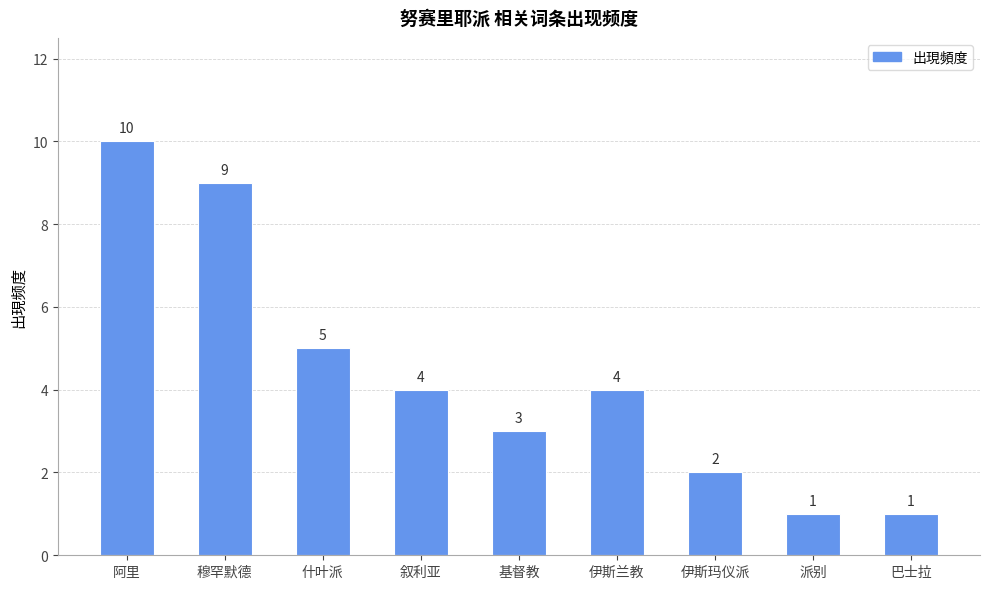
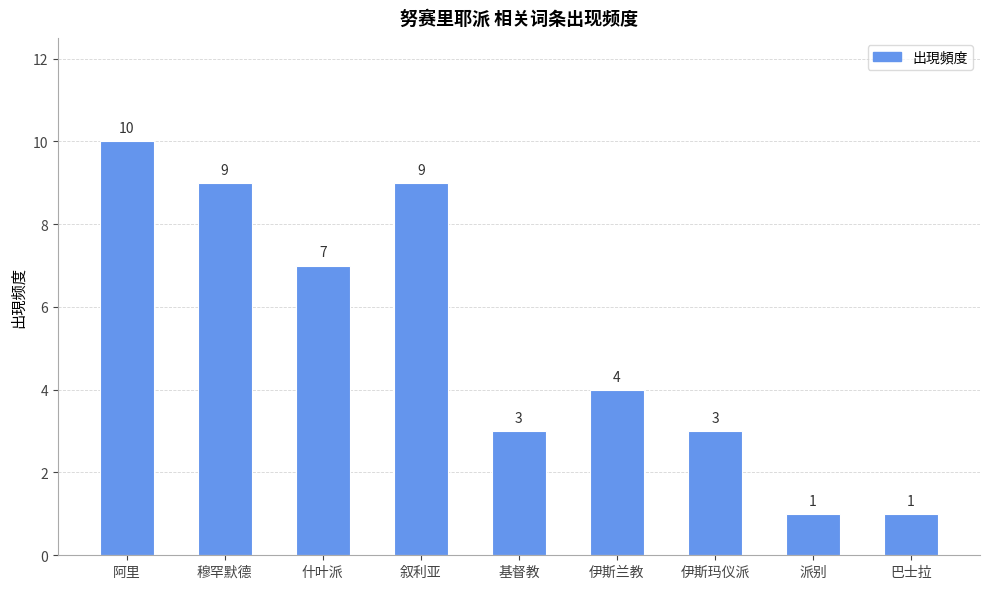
什叶派: 5 -> 7
叙利亚: 4 -> 9
伊斯玛仪派: 2 -> 3
